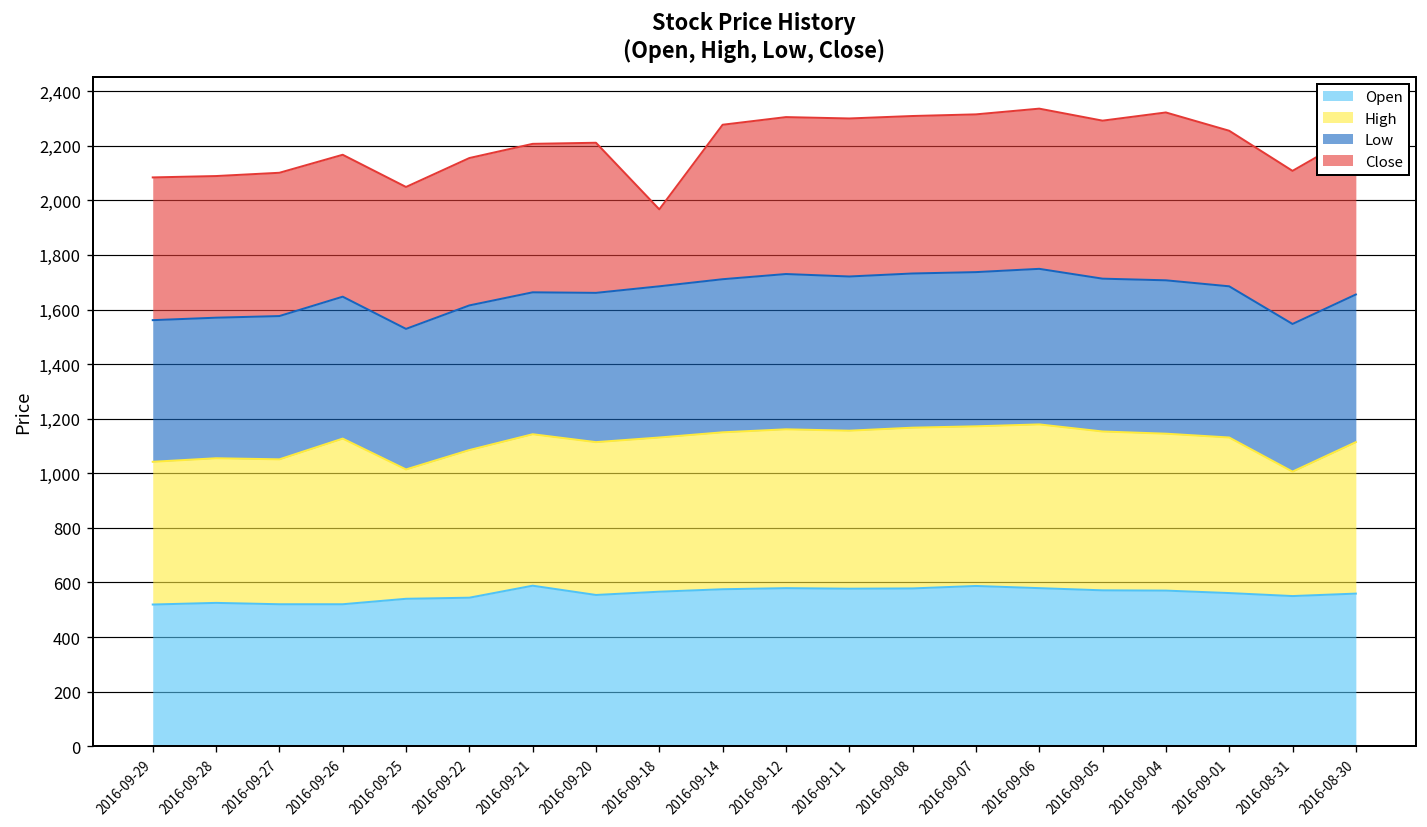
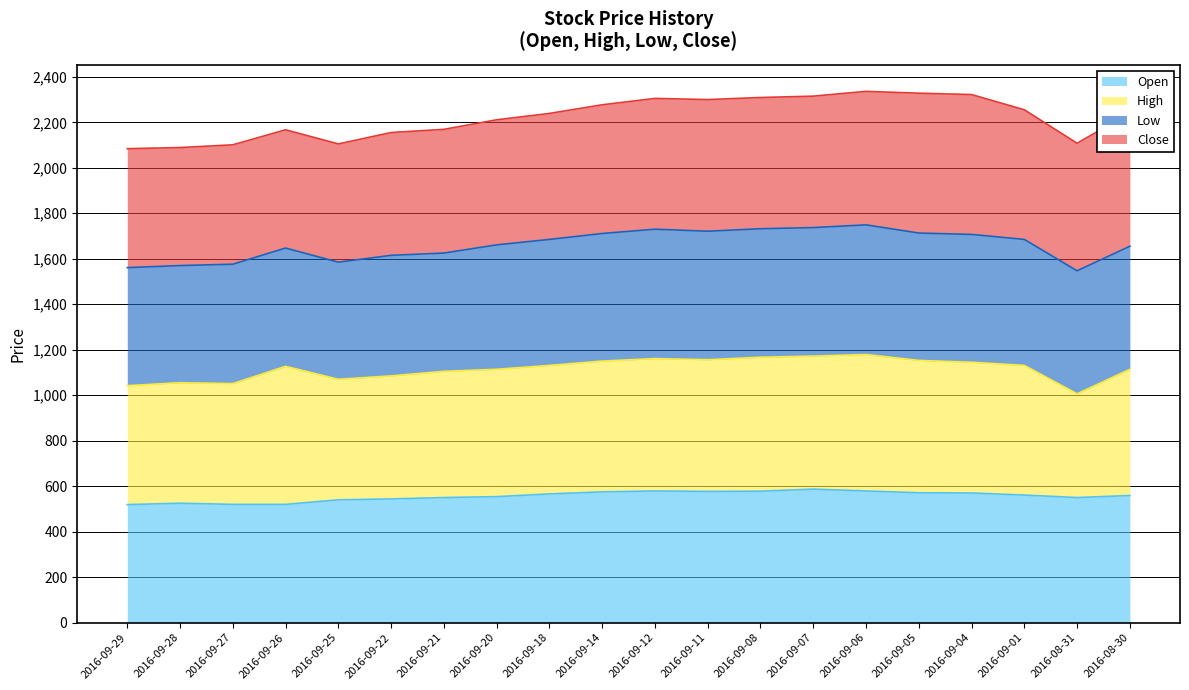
High, 2016-09-25: 470 -> 530
Open, 2016-09-21: 590 -> 550
Close, 2016-09-18: 280 -> 550
Close, 2016-09-05: 580 -> 620
